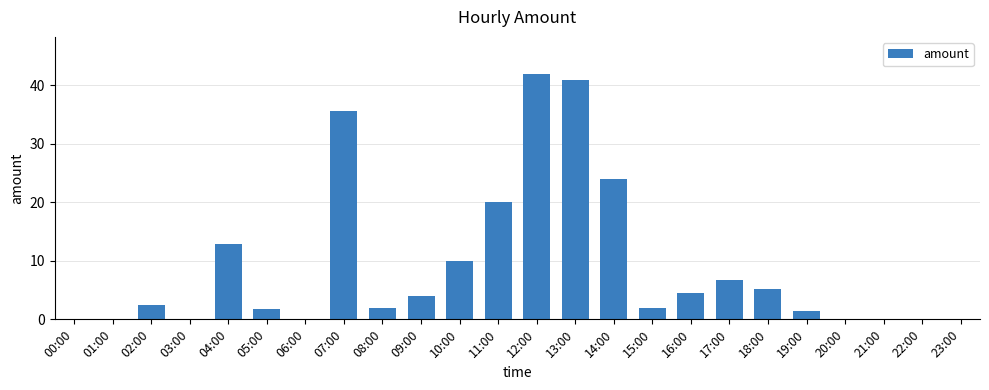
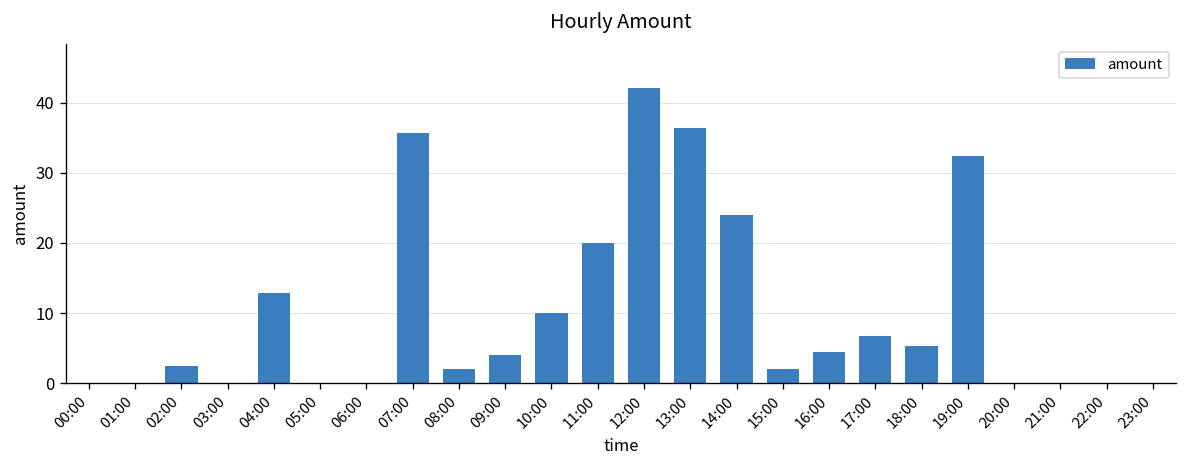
05:00: 2 -> 0
13:00: 41 -> 36
19:00: 1 -> 32
